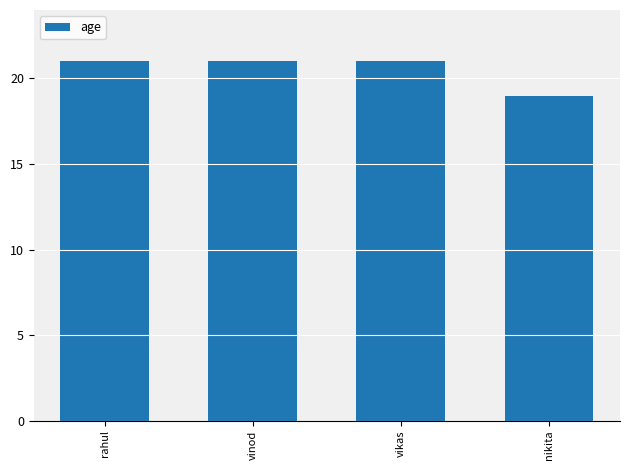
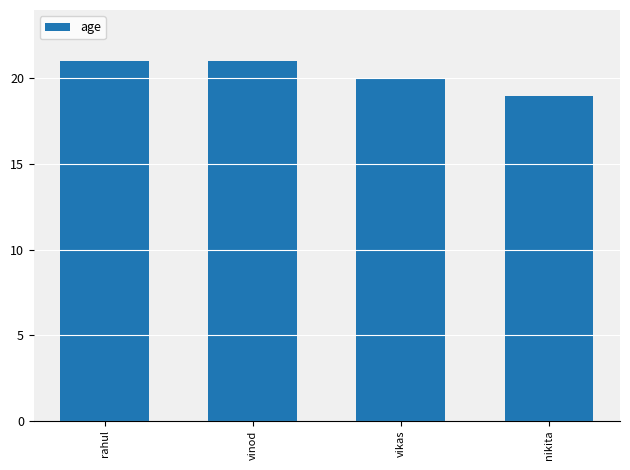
vikas: 21 -> 20
